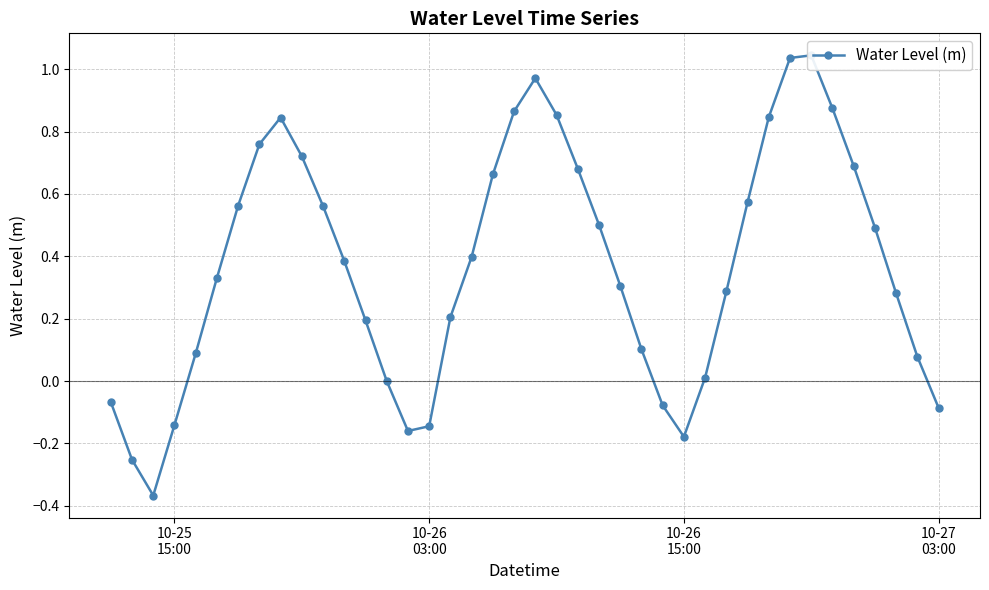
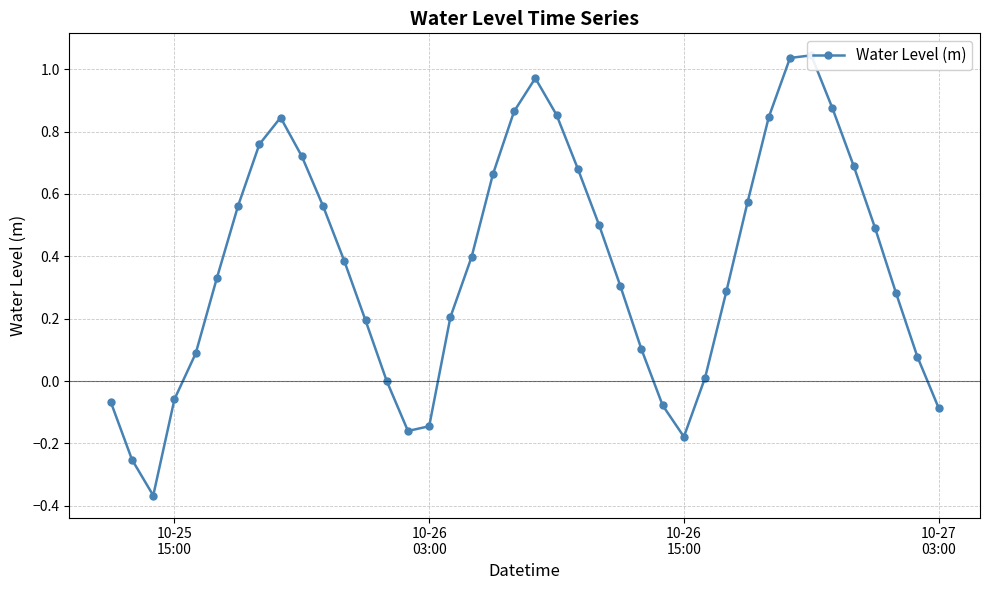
10-25 15:00: -0.14 -> -0.06
